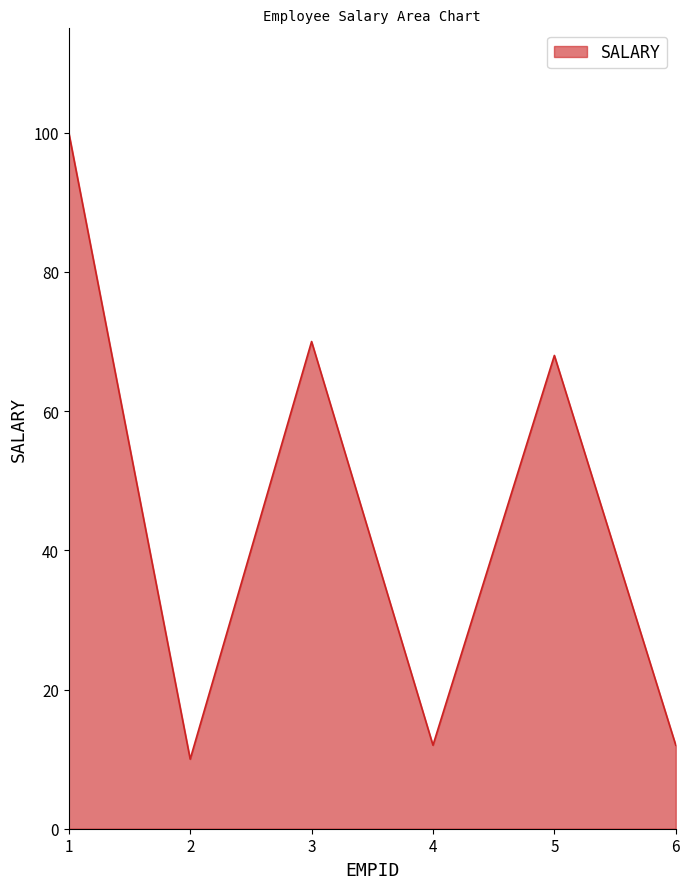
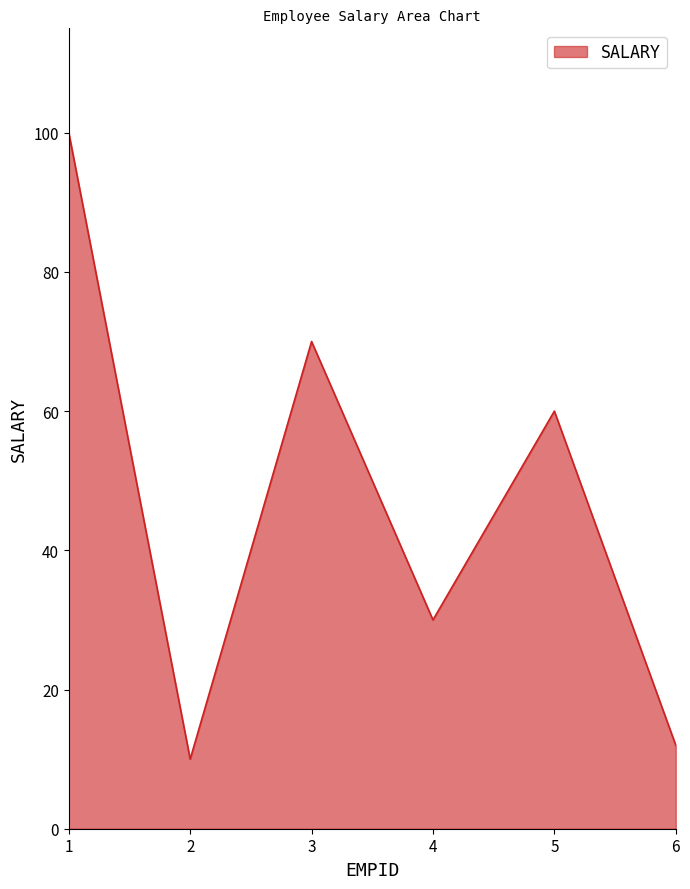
4: 12 -> 30
5: 68 -> 60
